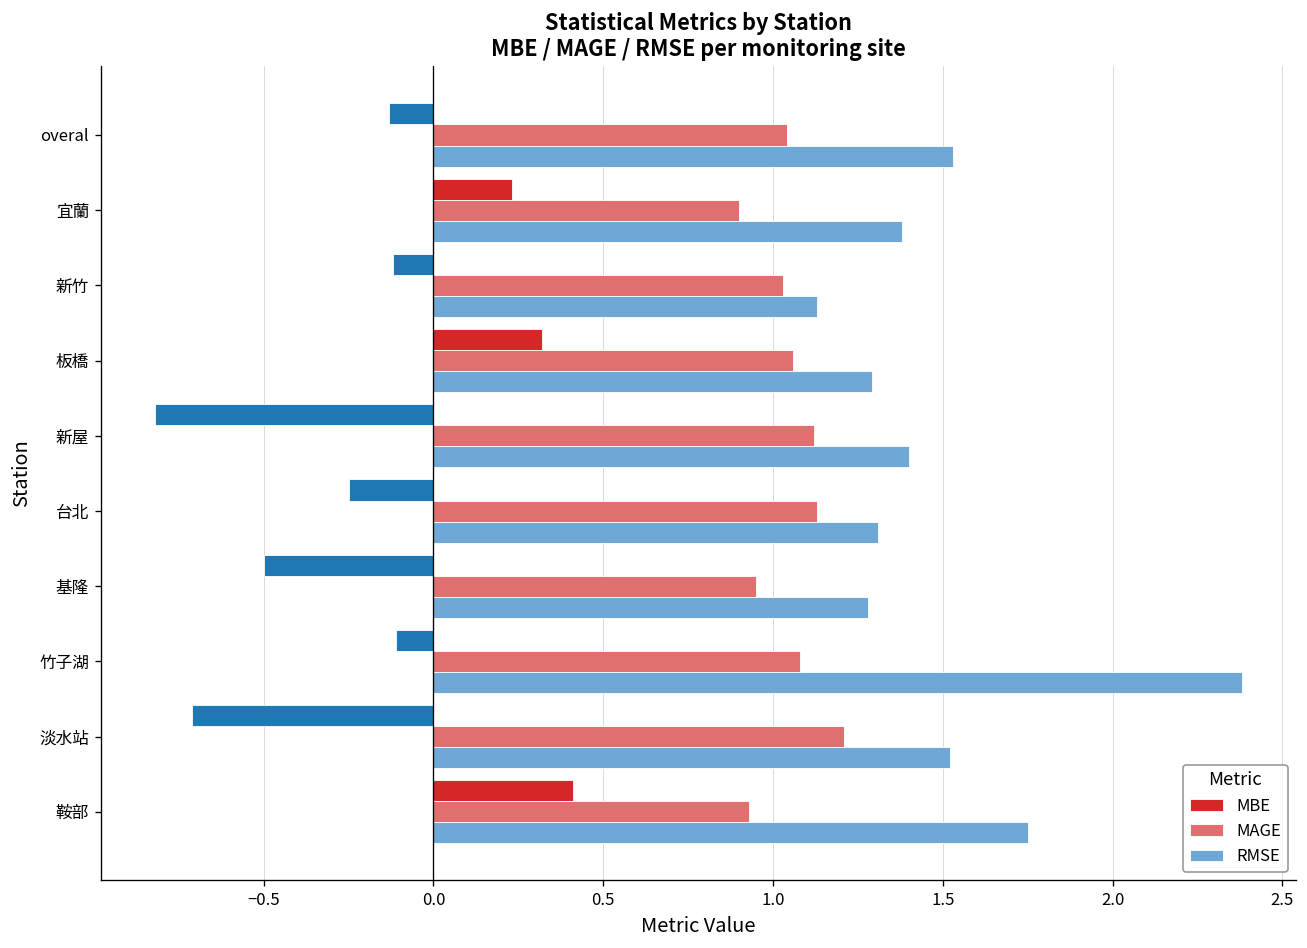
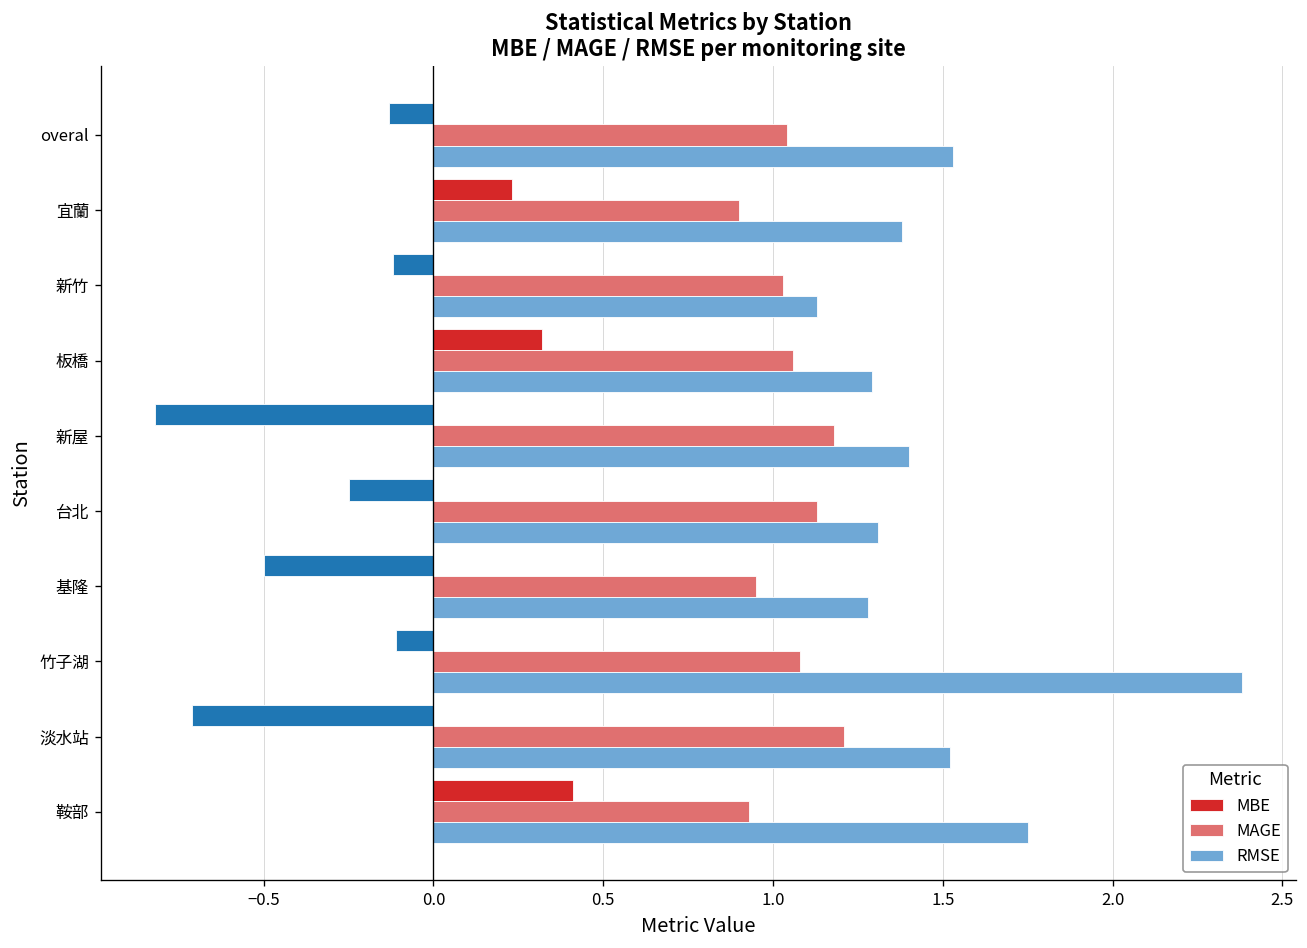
MAGE, 新屋: 1.12 -> 1.18
